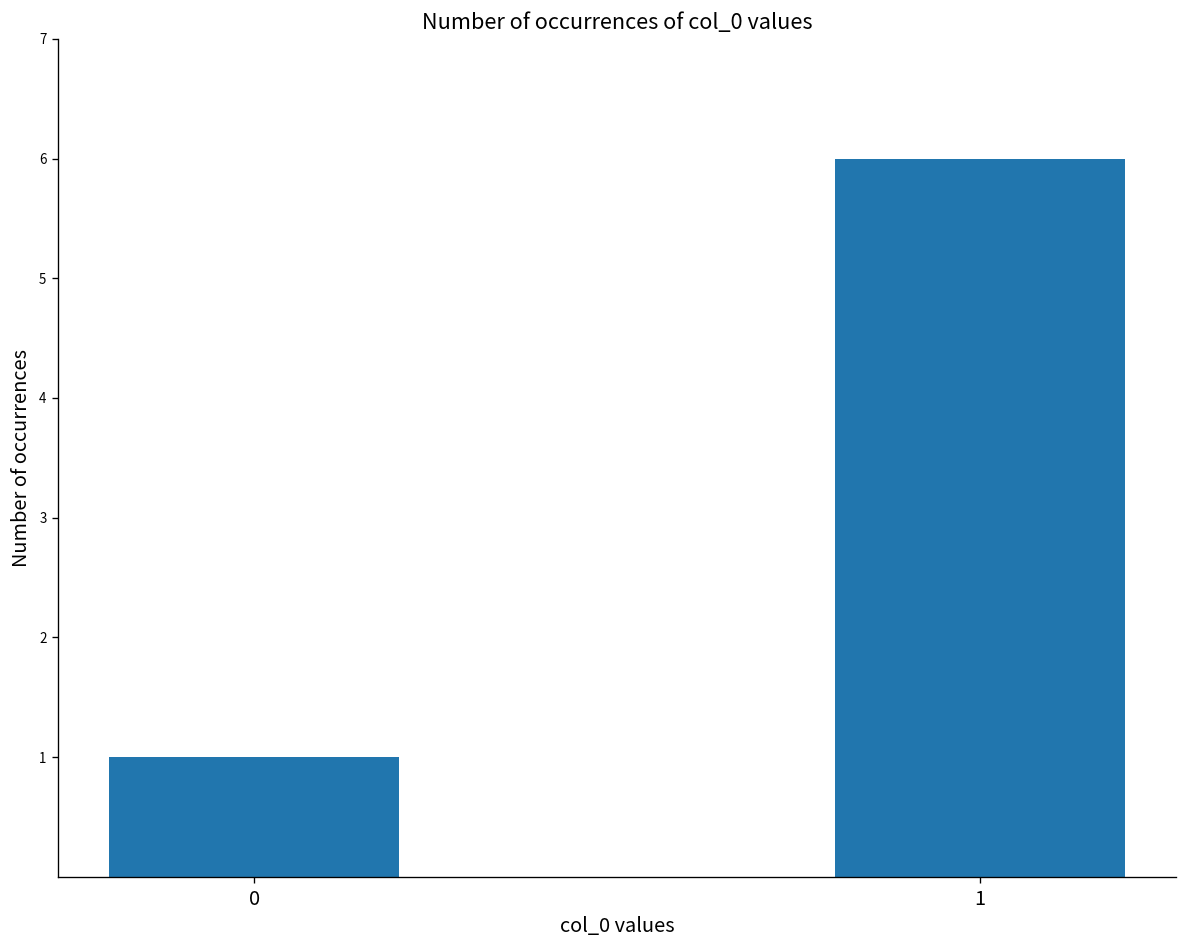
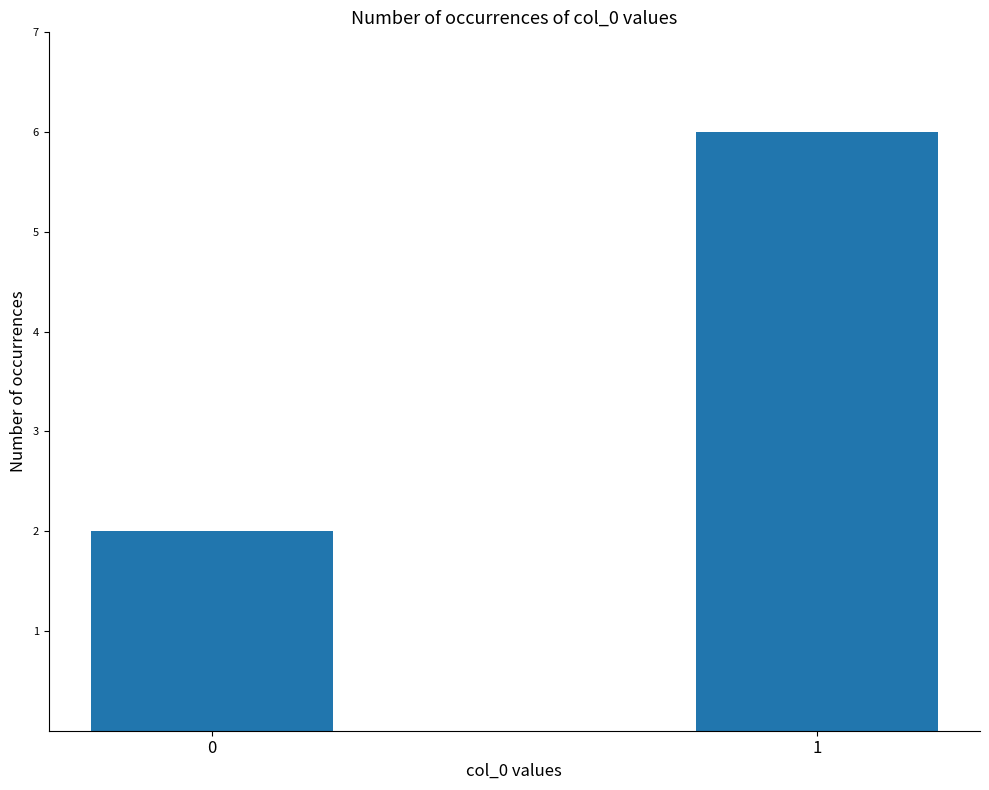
0: 1 -> 2
